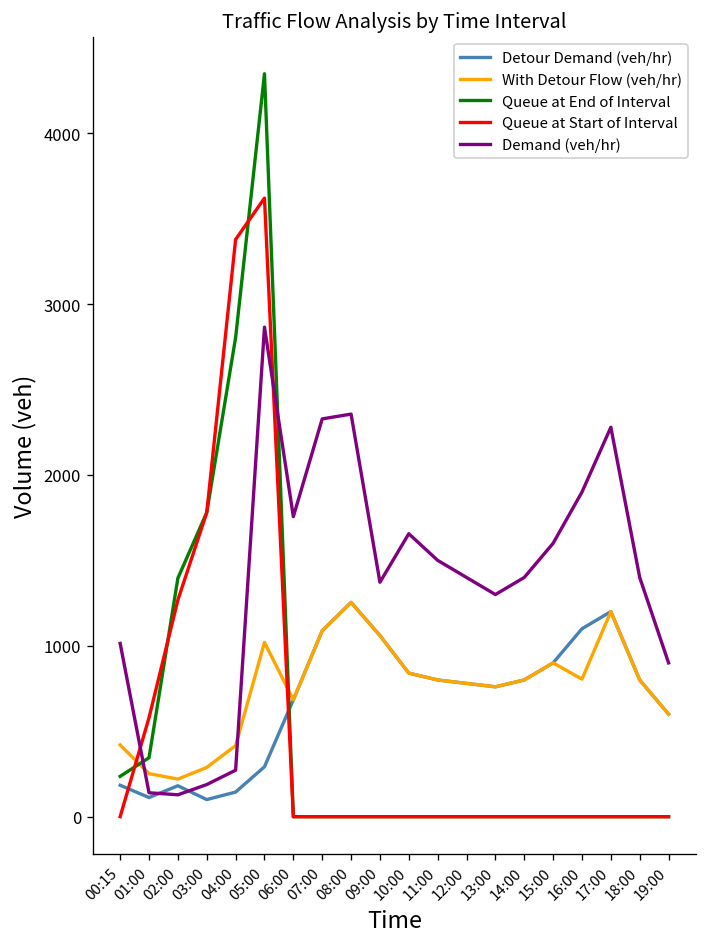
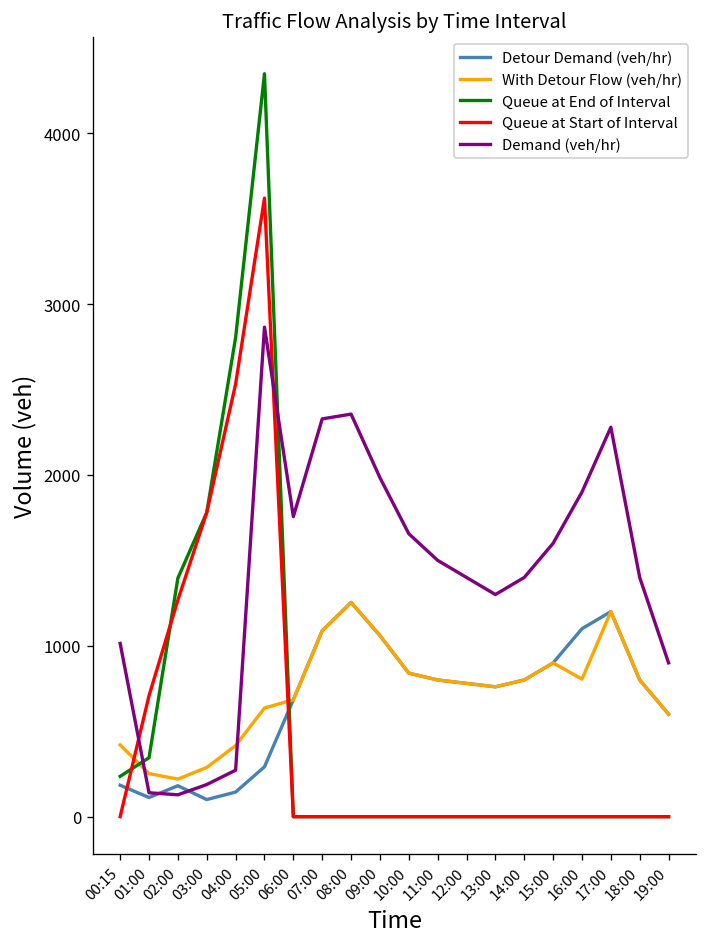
Queue at Start of Interval, 01:00: 580 -> 710
Queue at Start of Interval, 04:00: 3380 -> 2530
With Detour Flow (veh/hr), 05:00: 1020 -> 640
Demand (veh/hr), 09:00: 1370 -> 1980
